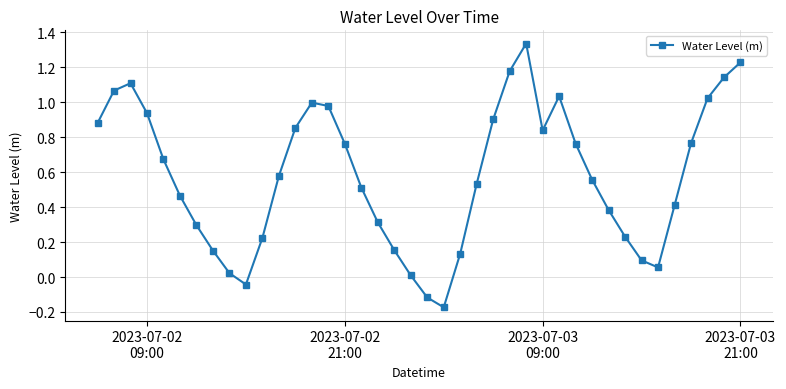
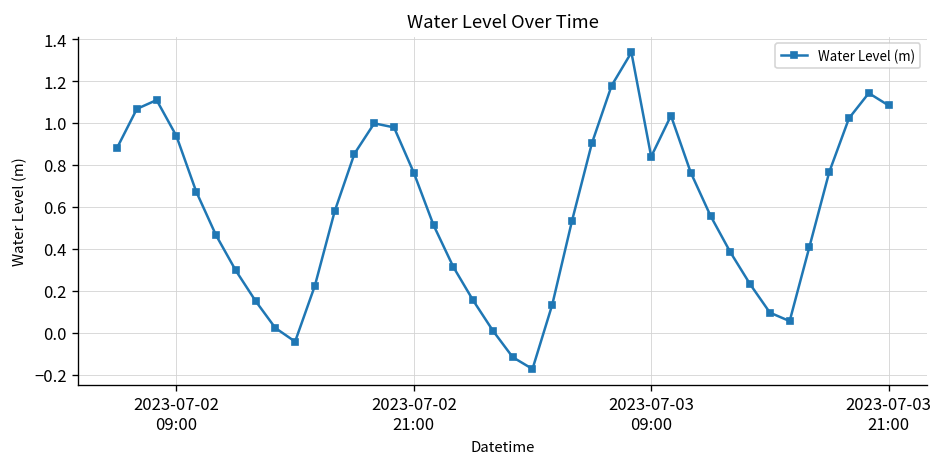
2023-07-03 21:00: 1.23 -> 1.08
